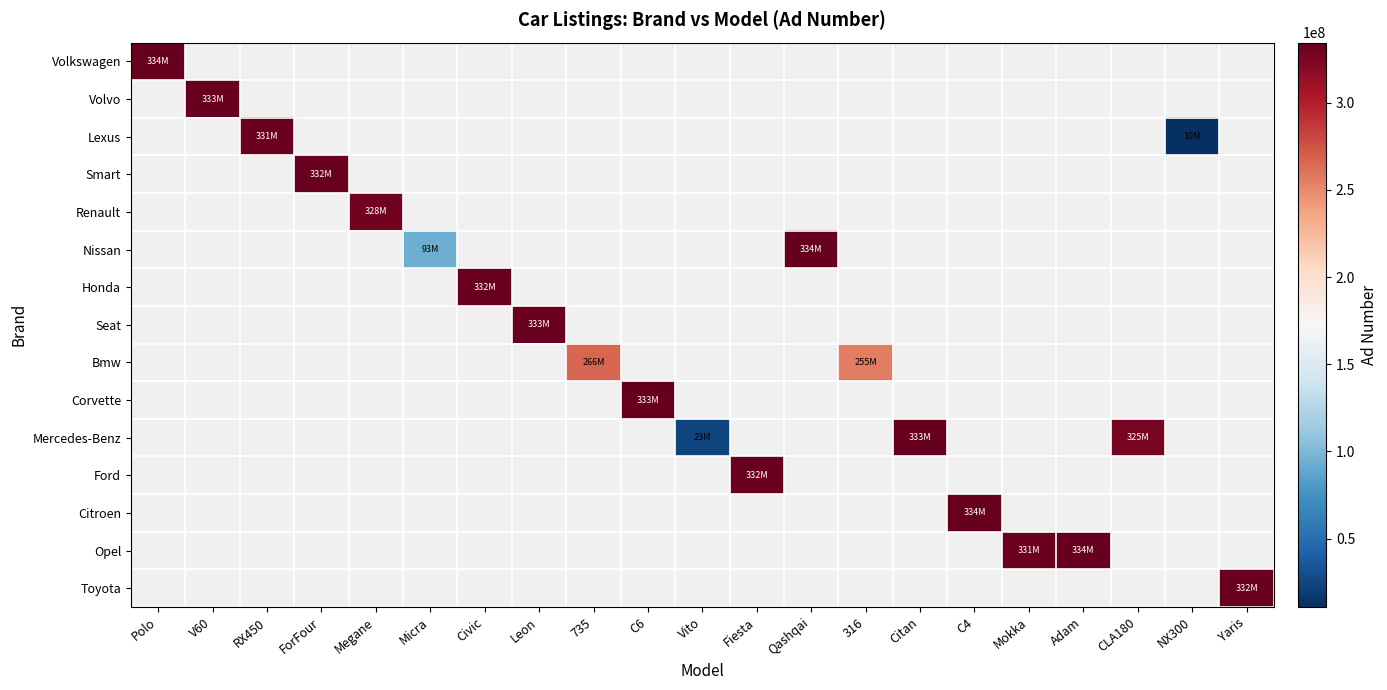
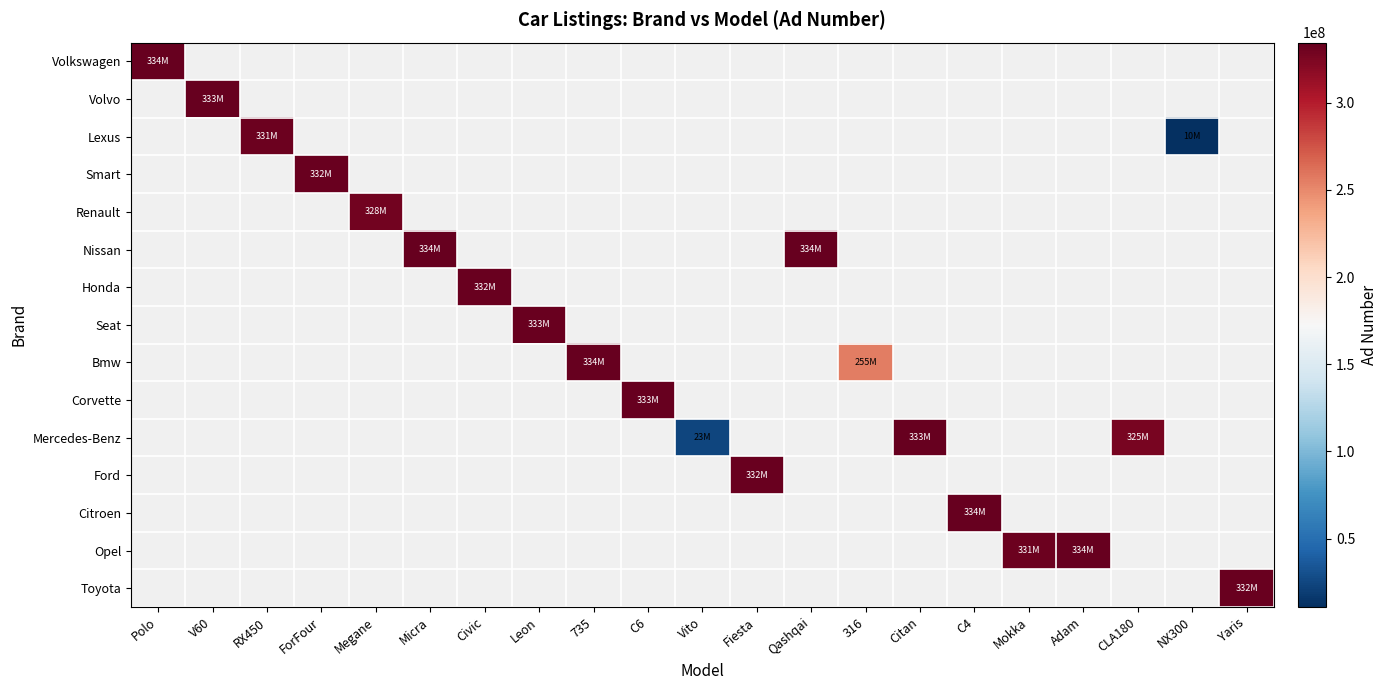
Nissan, Micra: 93M -> 334M
Bmw, 735: 266M -> 334M
